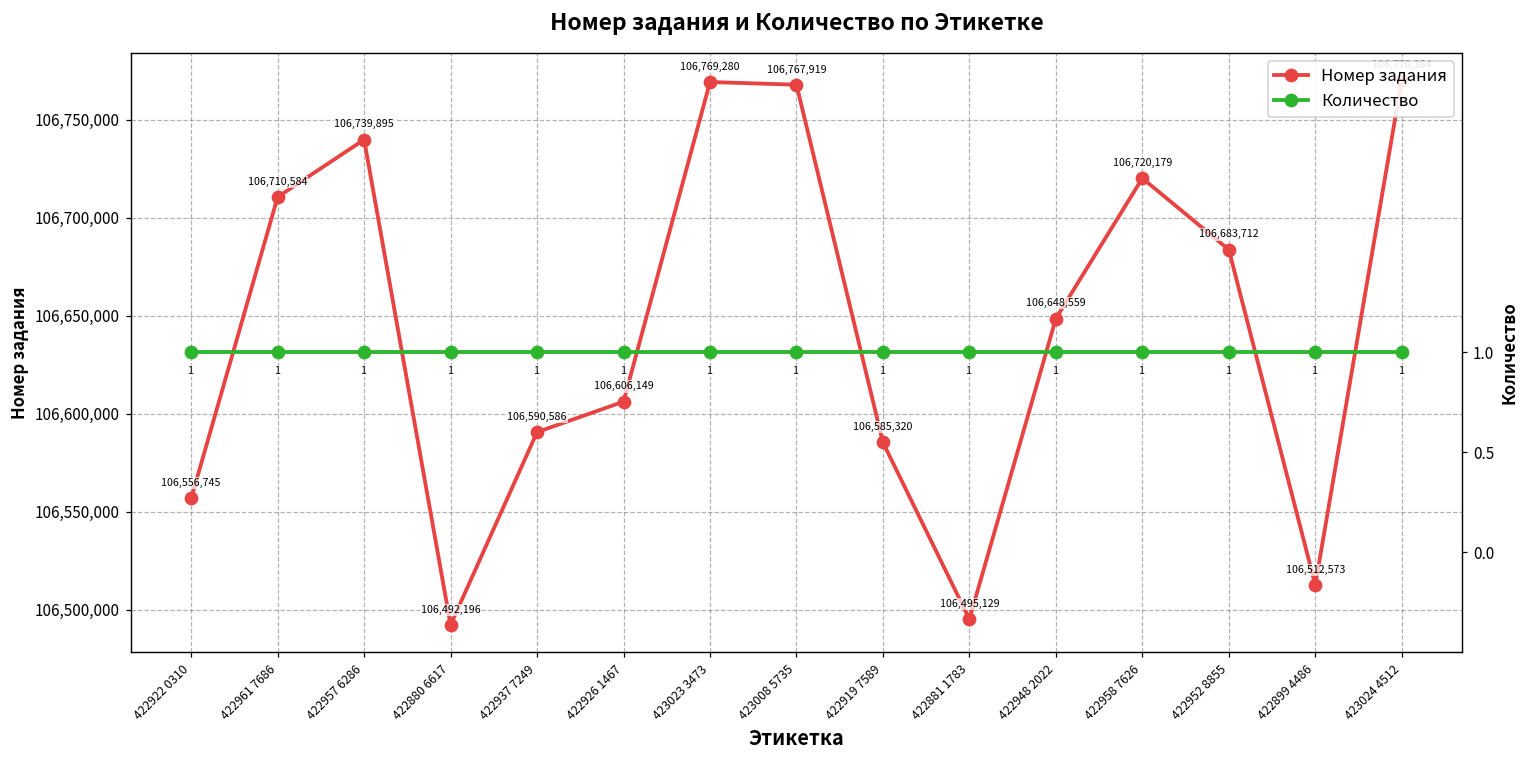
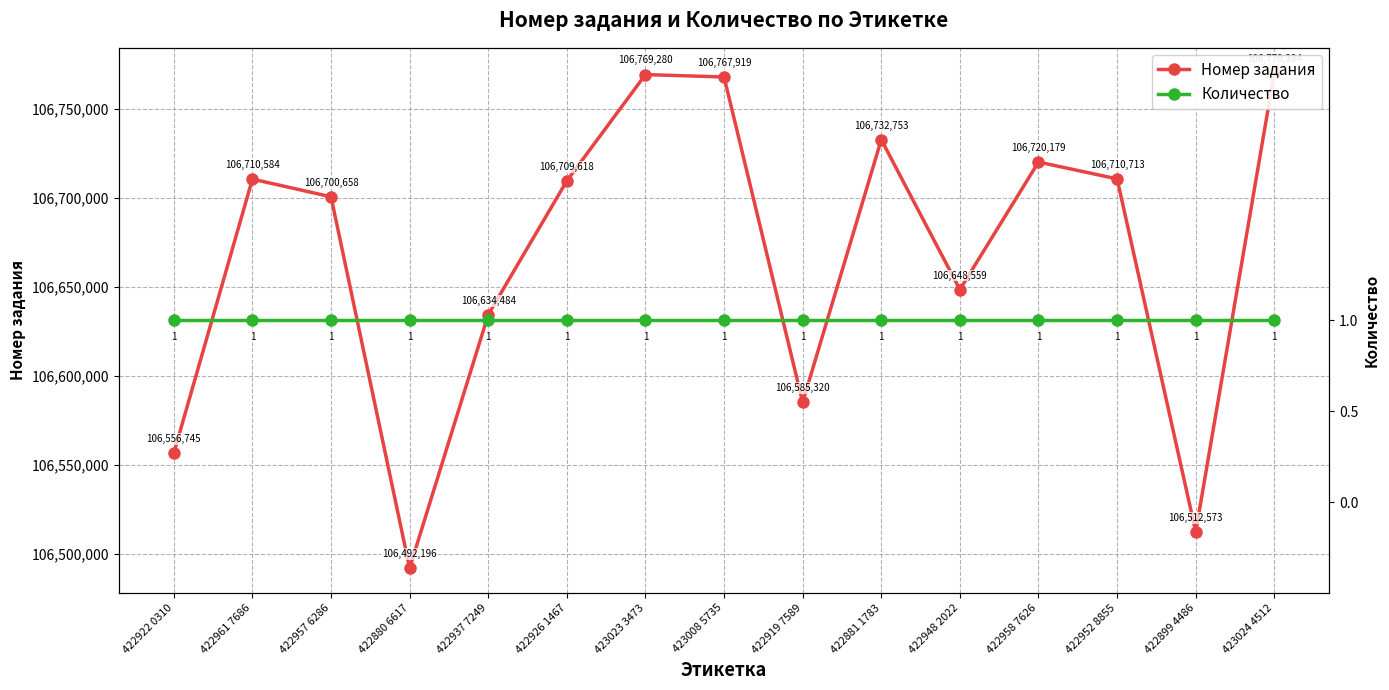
Номер задания, 422957 6286: 106,739,895 -> 106,700,658
Номер задания, 422937 7249: 106,590,586 -> 106,634,484
Номер задания, 422926 1467: 106,606,149 -> 106,709,618
Номер задания, 422881 1783: 106,495,129 -> 106,732,753
Номер задания, 422952 8855: 106,683,712 -> 106,710,713
